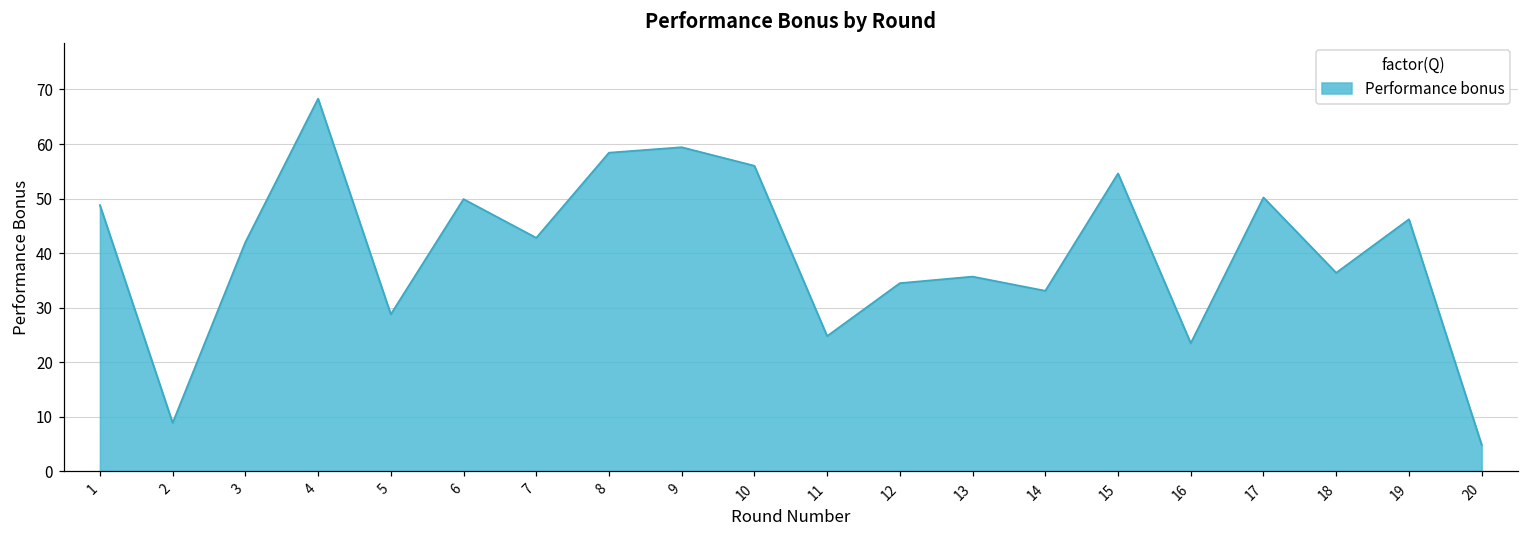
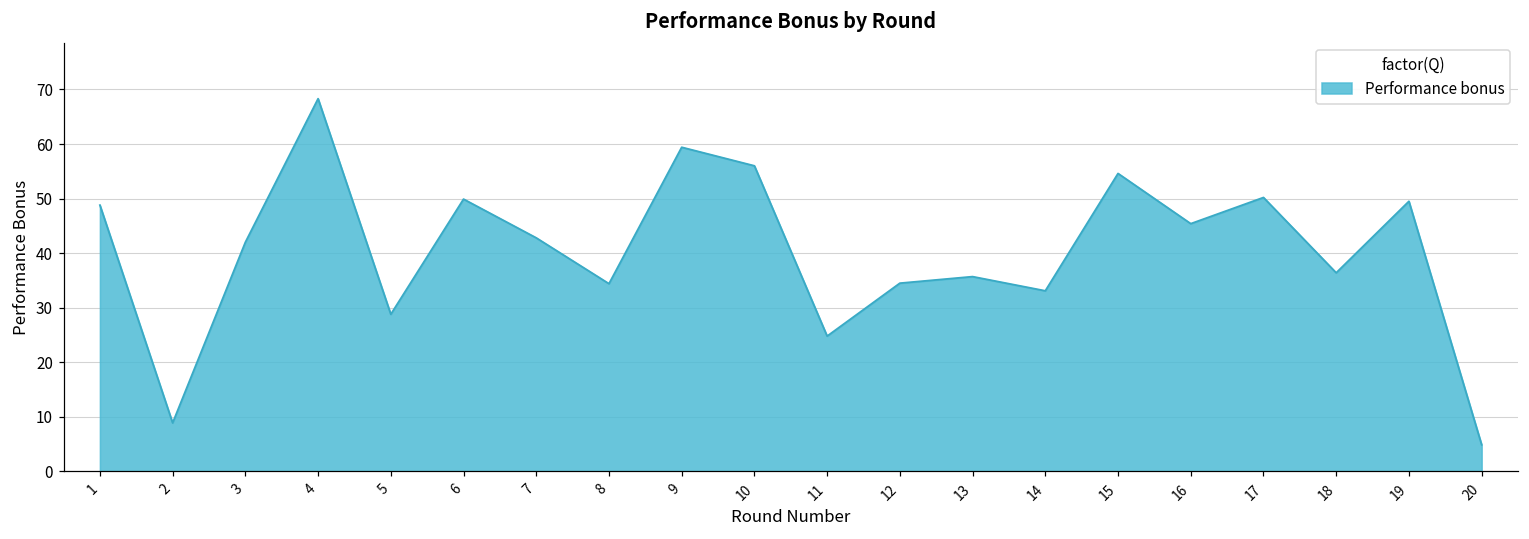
8: 58 -> 34
16: 24 -> 45
19: 46 -> 50
